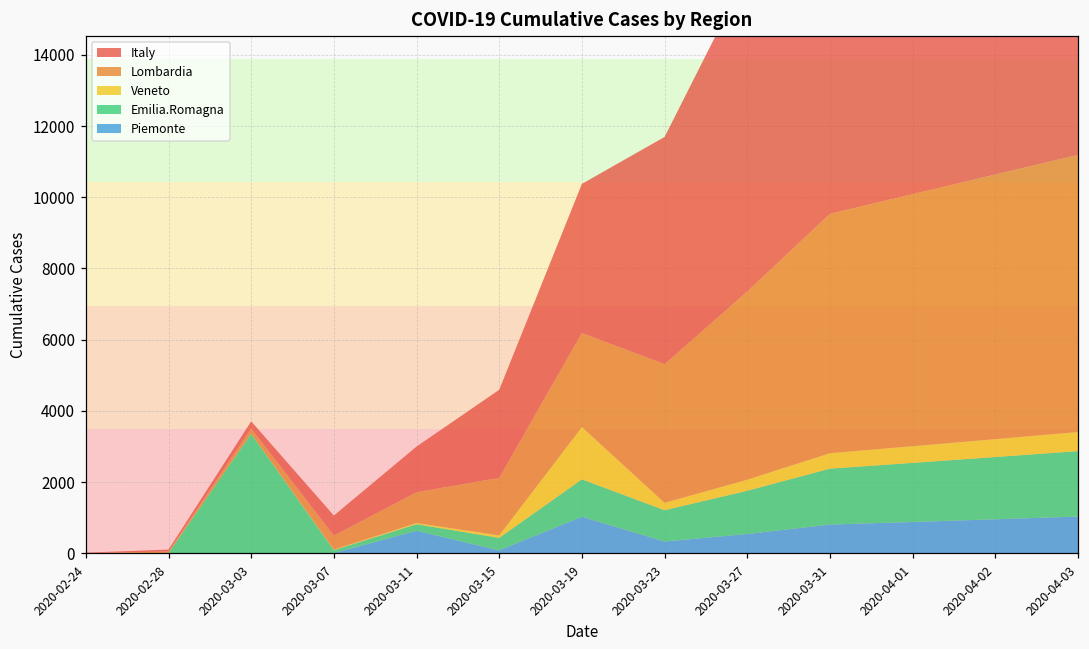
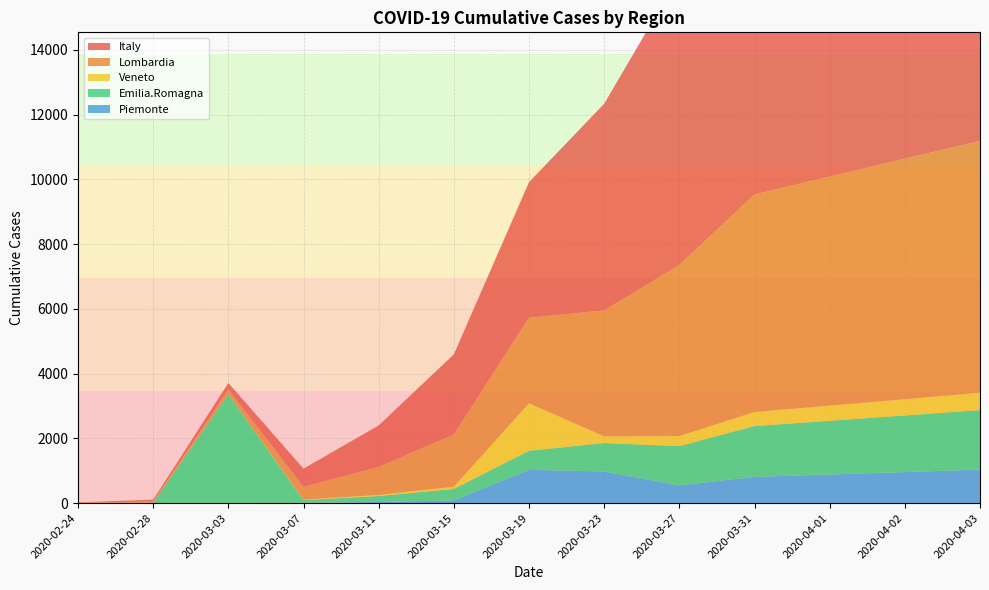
Piemonte, 2020-03-11: 600 -> 0
Emilia.Romagna, 2020-03-19: 1100 -> 600
Piemonte, 2020-03-23: 300 -> 1000
